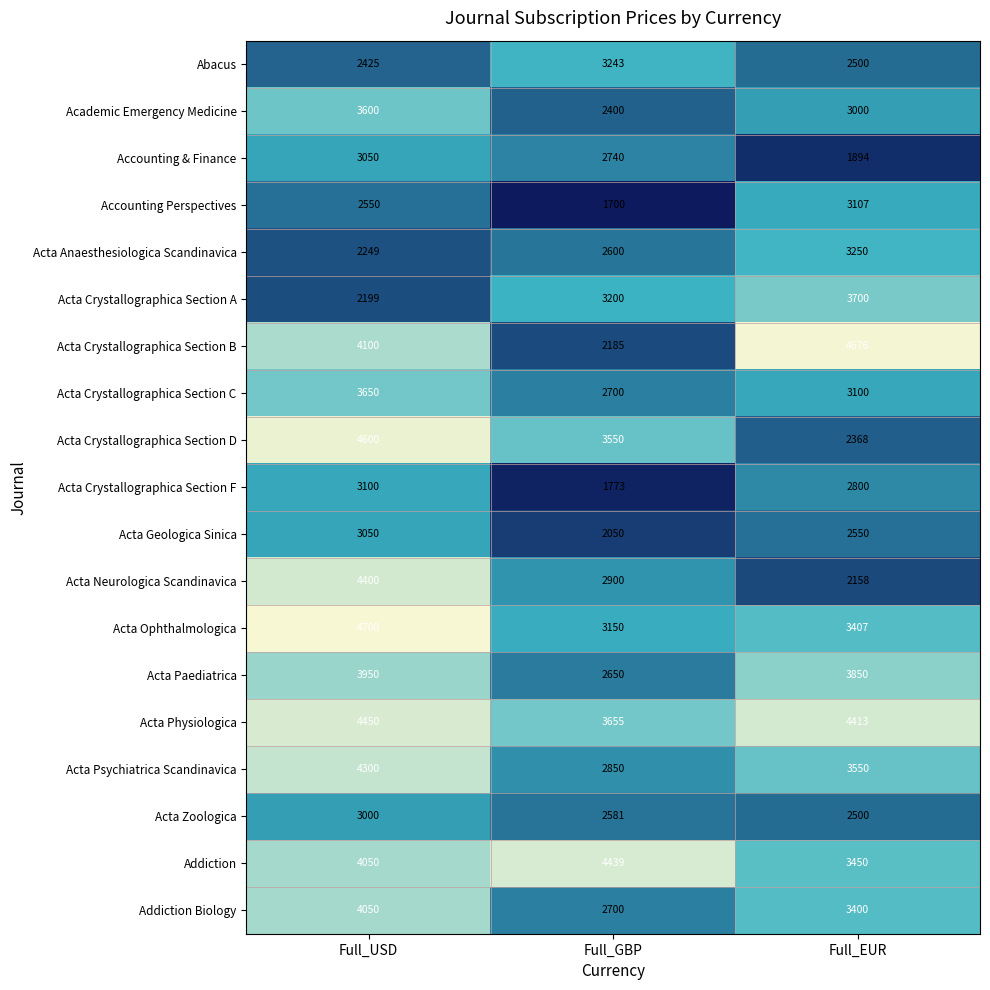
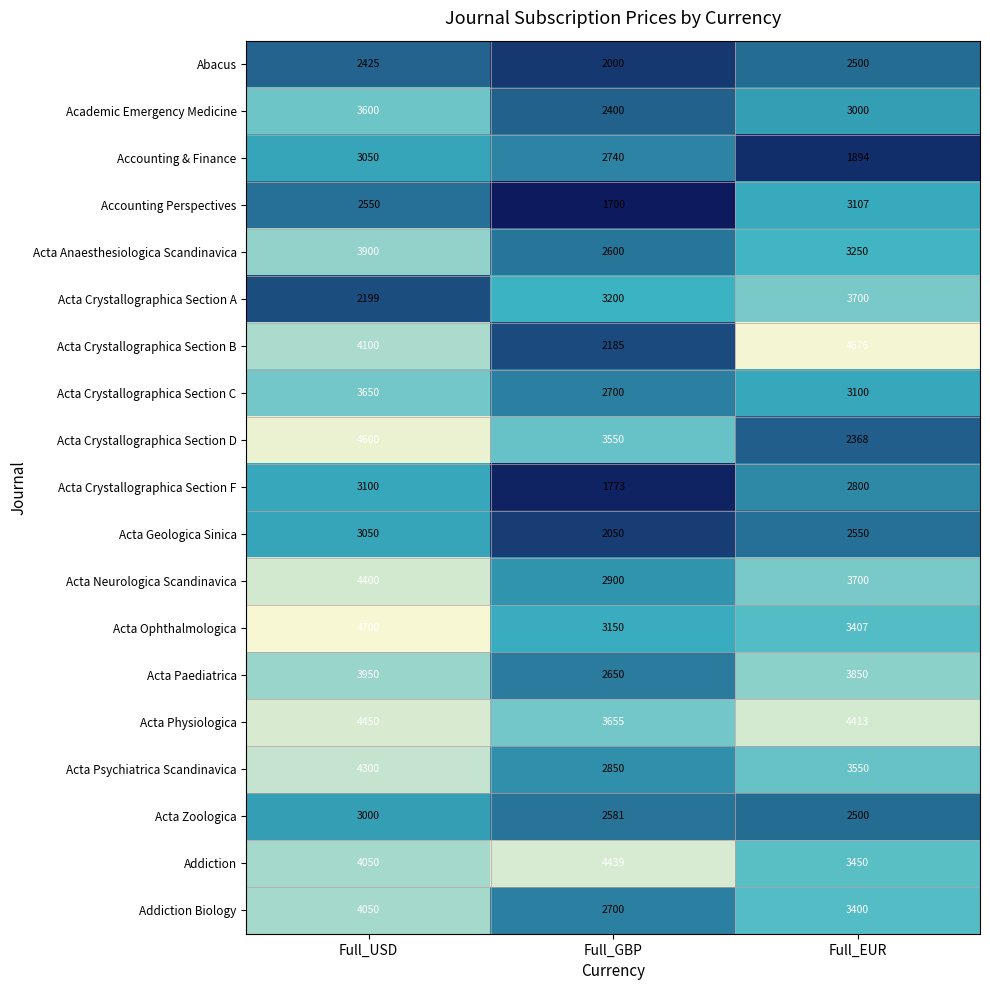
Abacus, Full_GBP: 3243 -> 2000
Acta Anaesthesiologica Scandinavica, Full_USD: 2249 -> 3900
Acta Neurologica Scandinavica, Full_EUR: 2158 -> 3700
